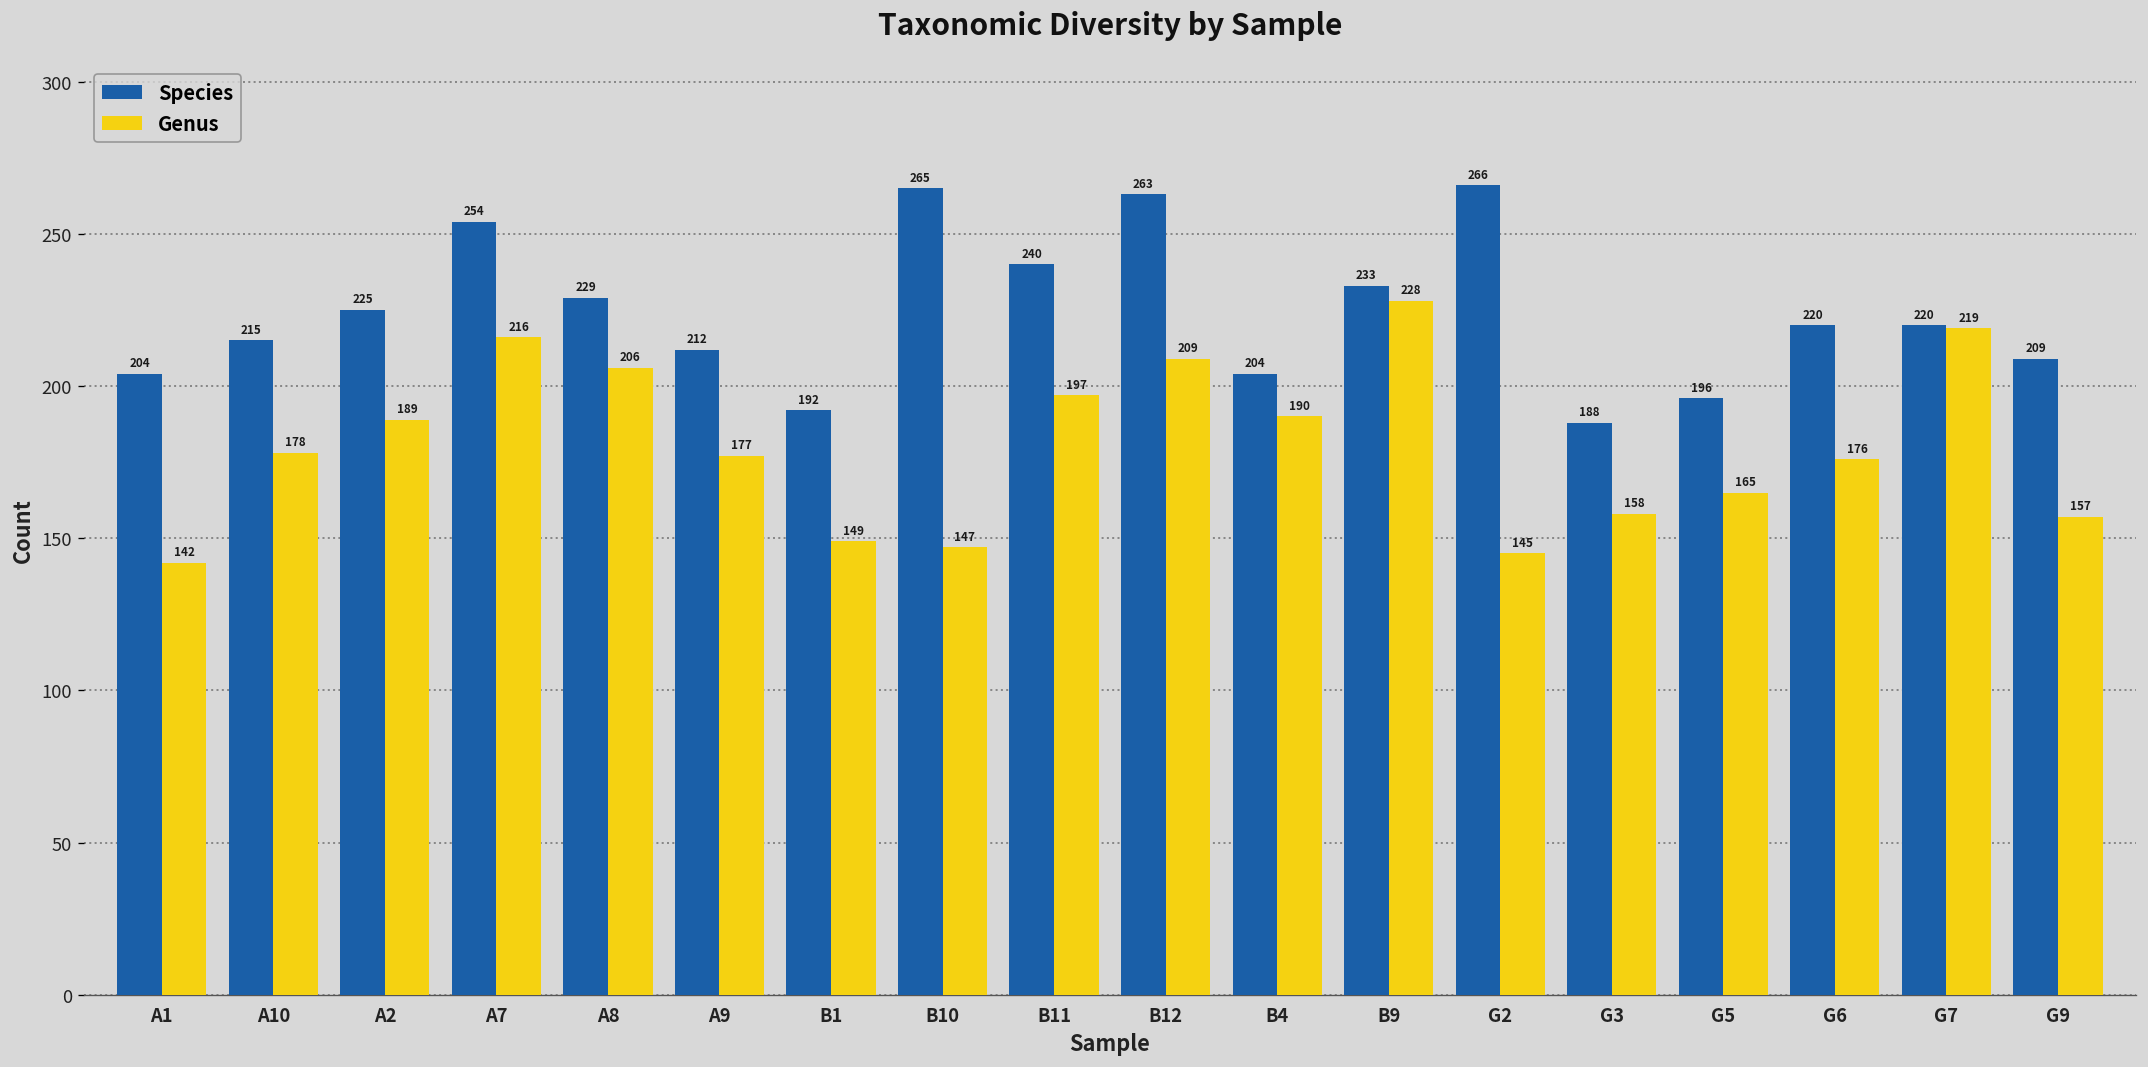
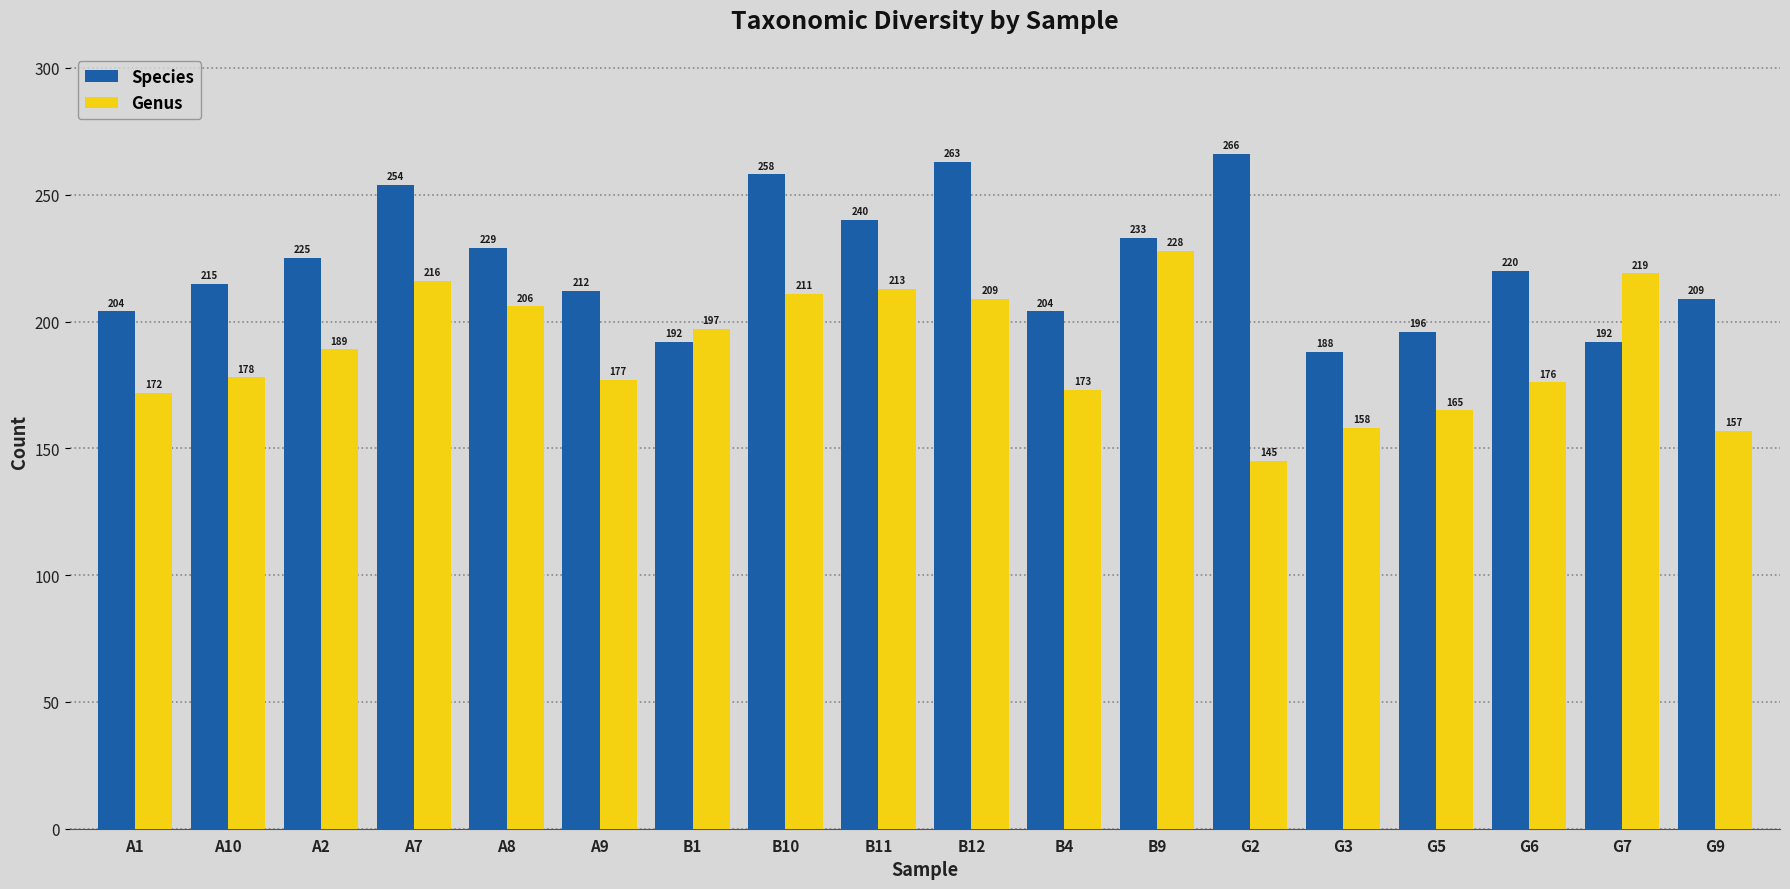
Genus, A1: 142 -> 172
Genus, B1: 149 -> 197
Species, B10: 265 -> 258
Genus, B10: 147 -> 211
Genus, B11: 197 -> 213
Genus, B4: 190 -> 173
Species, G7: 220 -> 192
